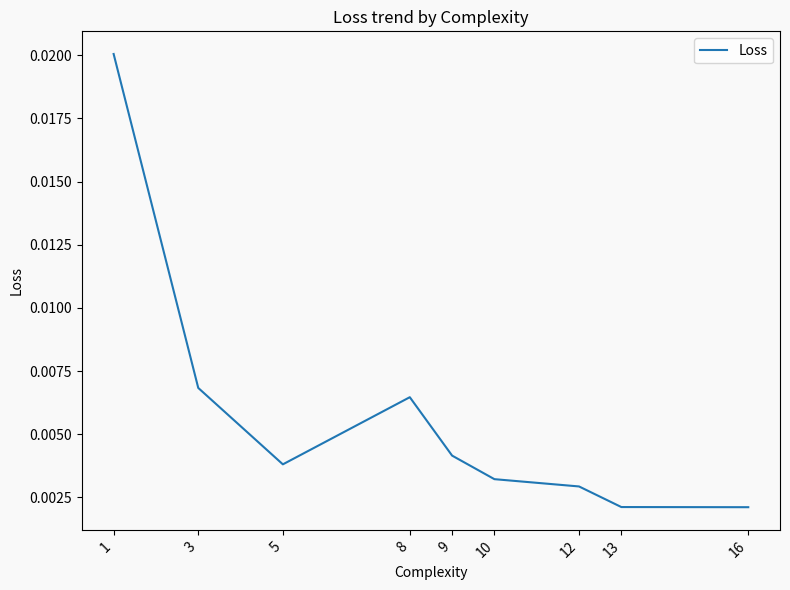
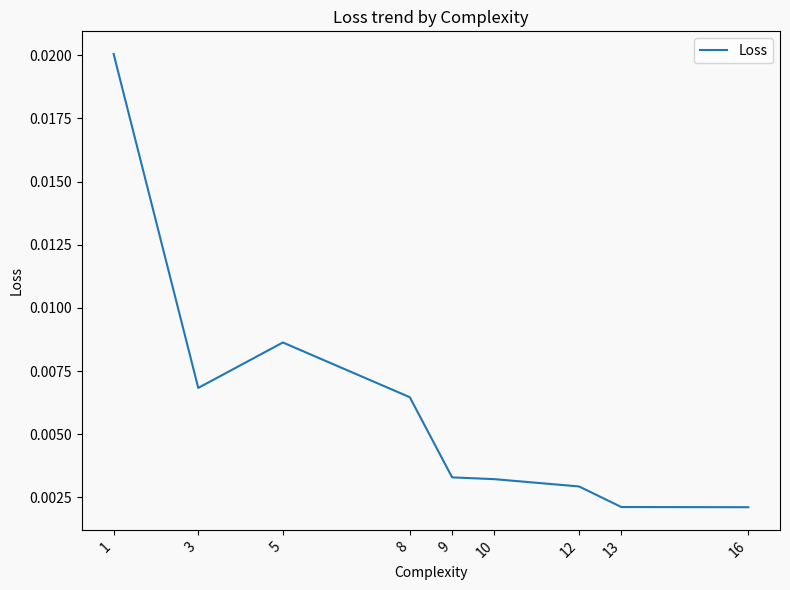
5: 0.0038 -> 0.0086
9: 0.0042 -> 0.0033
